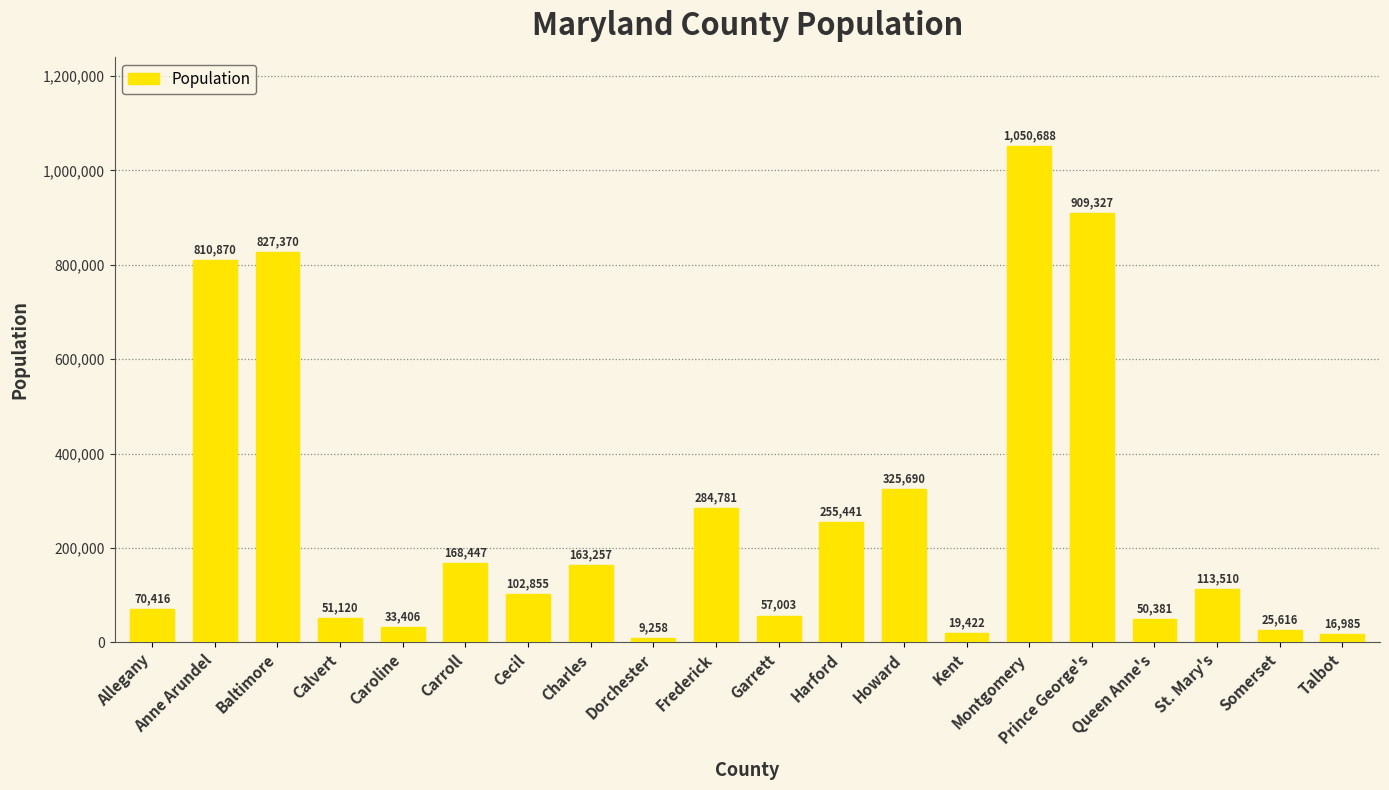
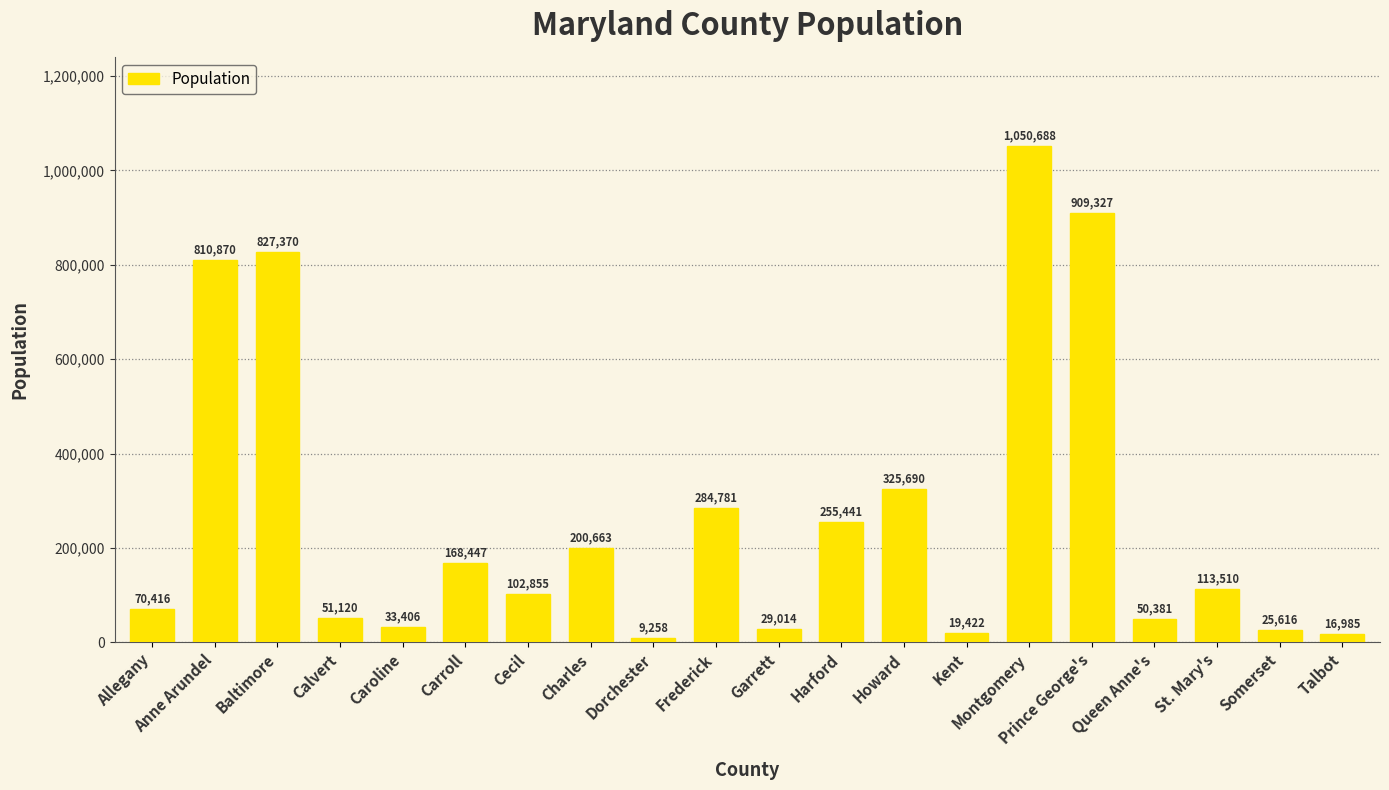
Charles: 163,257 -> 200,663
Garrett: 57,003 -> 29,014
